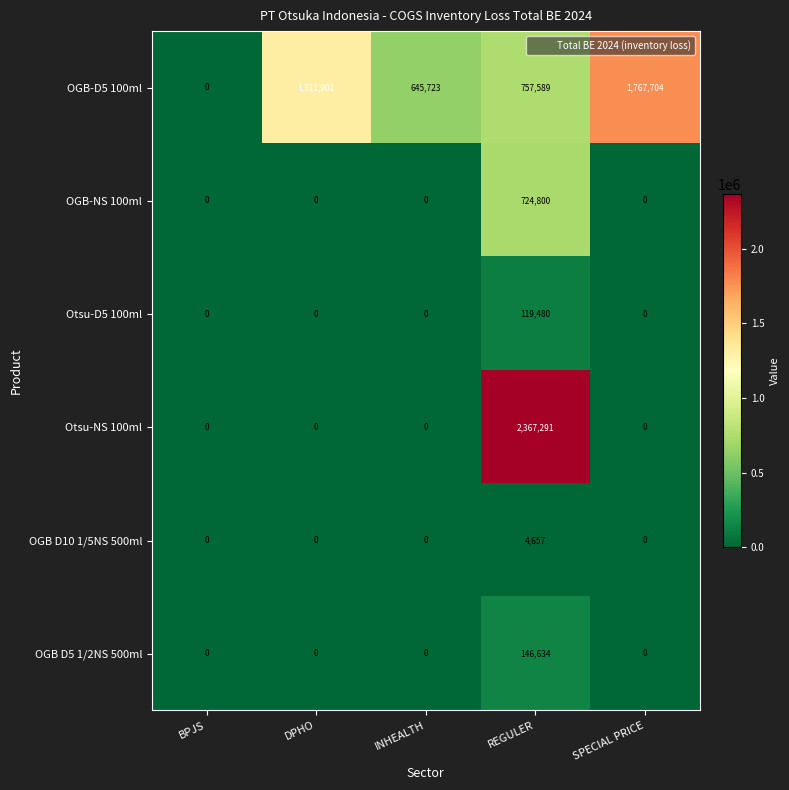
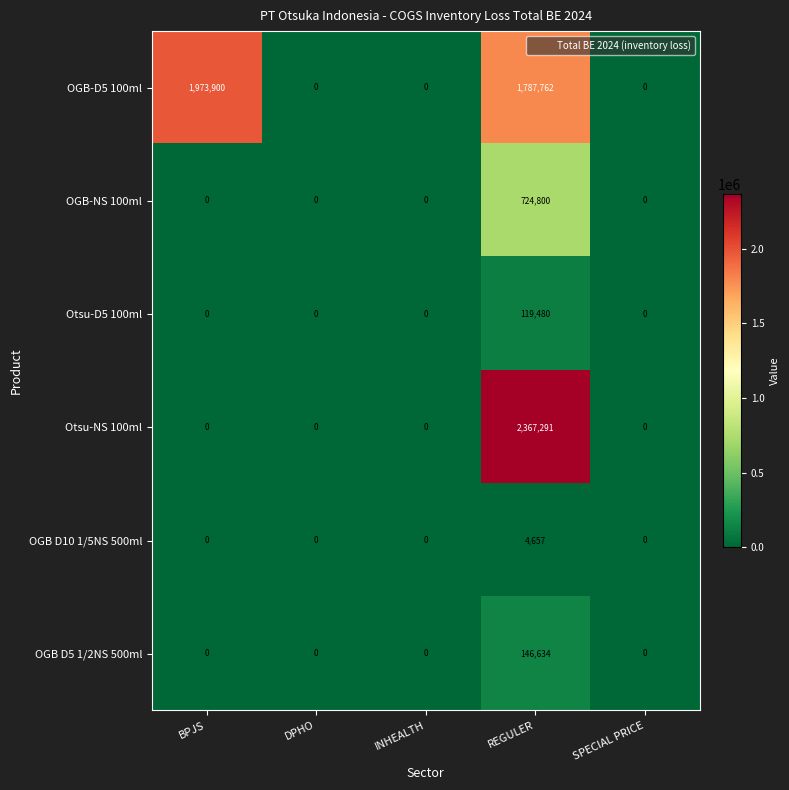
OGB-D5 100ml, BPJS: 0 -> 1,973,900
OGB-D5 100ml, DPHO: 1,311,901 -> 0
OGB-D5 100ml, INHEALTH: 645,723 -> 0
OGB-D5 100ml, REGULER: 757,589 -> 1,787,762
OGB-D5 100ml, SPECIAL PRICE: 1,767,704 -> 0
